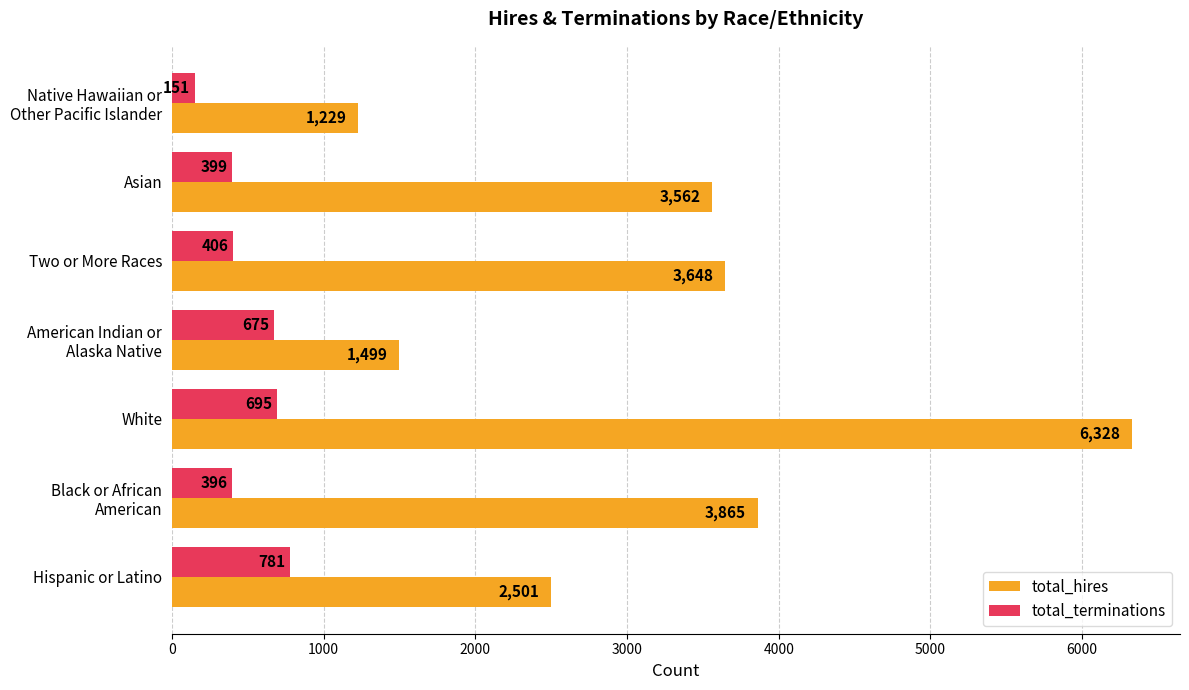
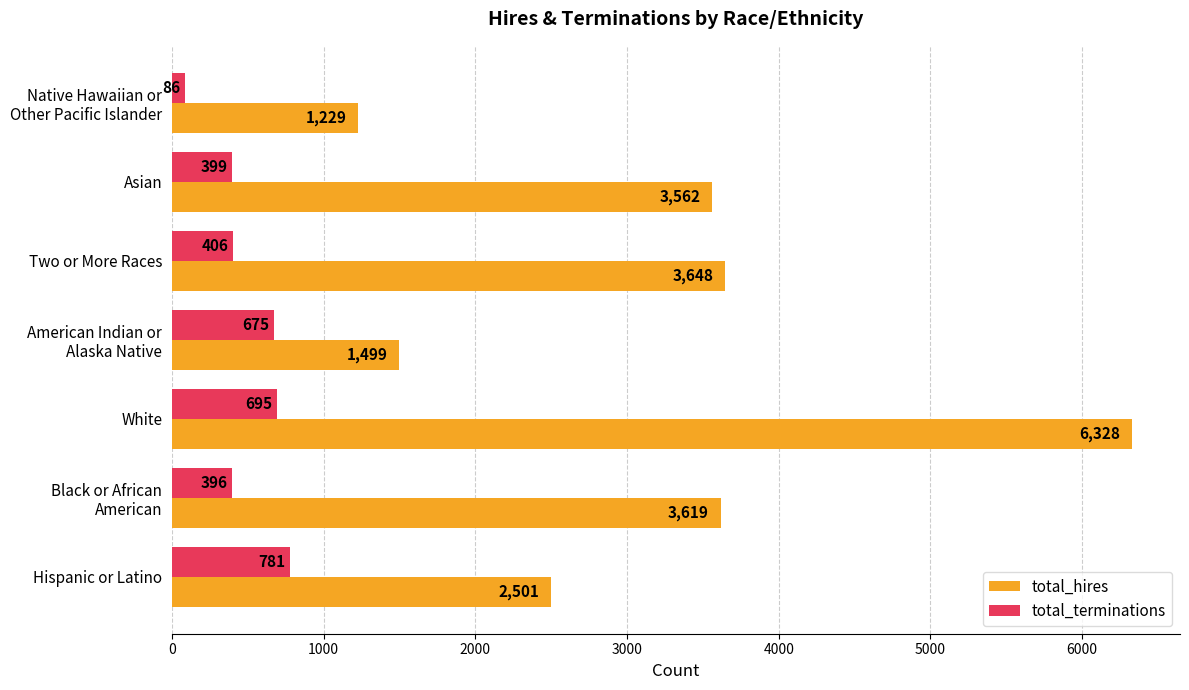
total_terminations, Native Hawaiian or Other Pacific Islander: 151 -> 86
total_hires, Black or African American: 3,865 -> 3,619
